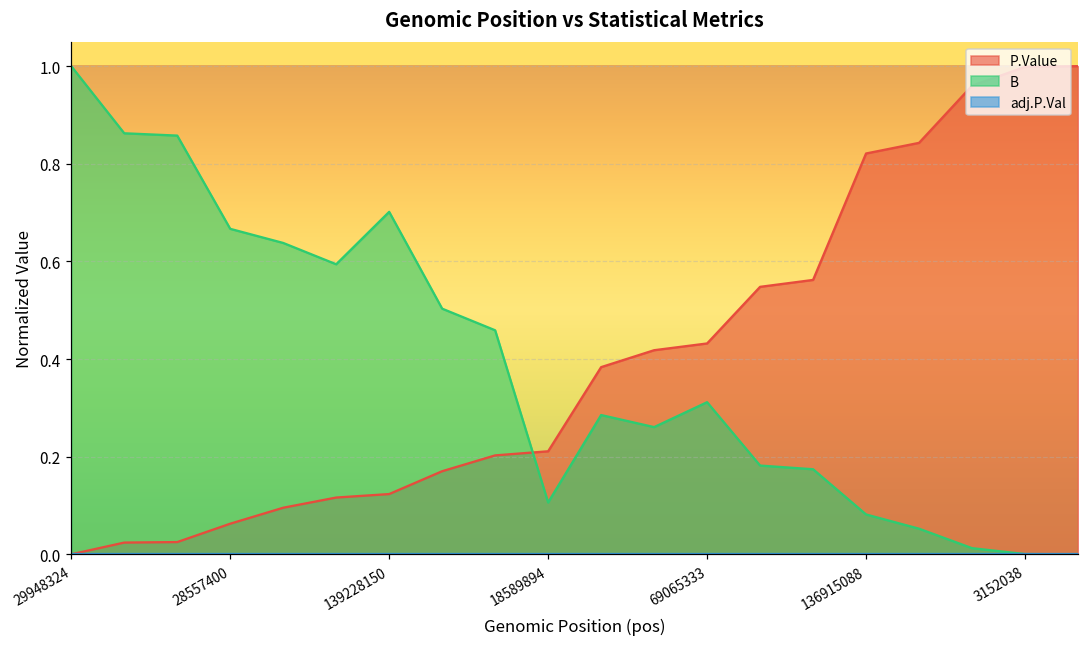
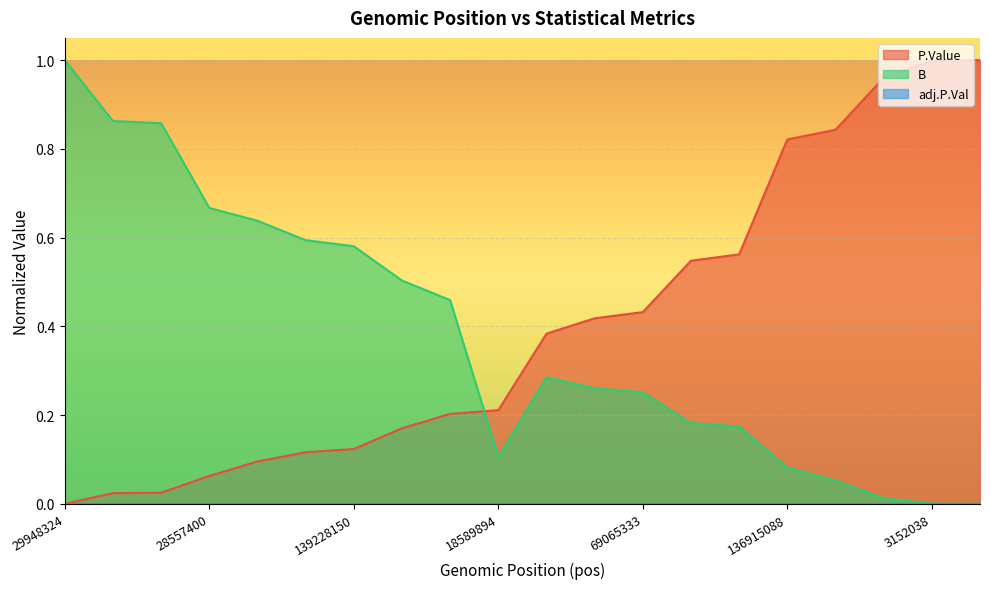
B, 139228150: 0.70 -> 0.58
B, 69065333: 0.31 -> 0.25
